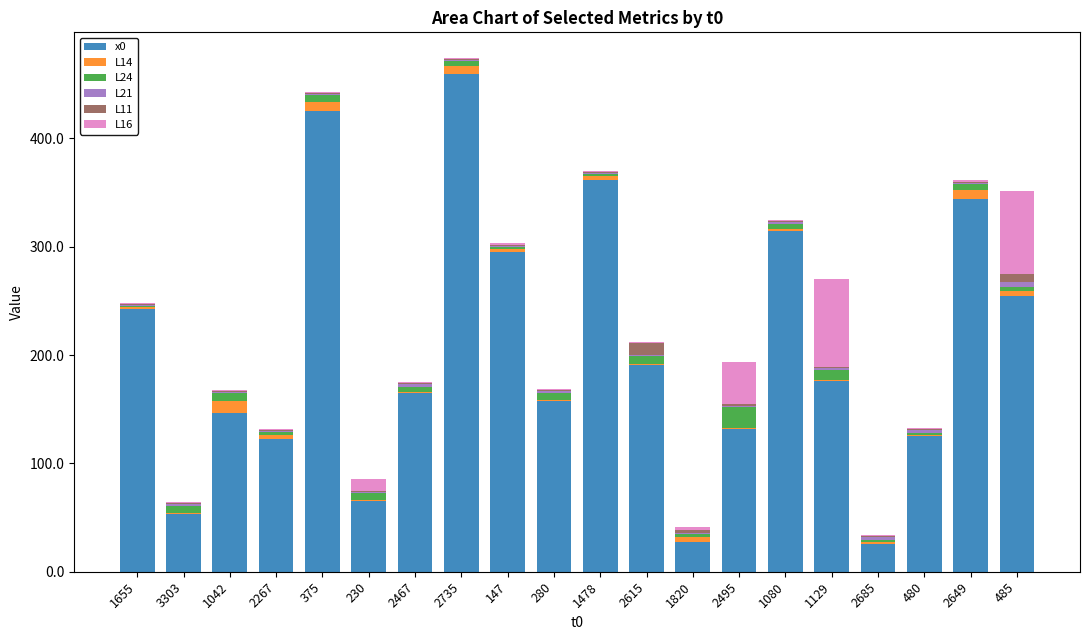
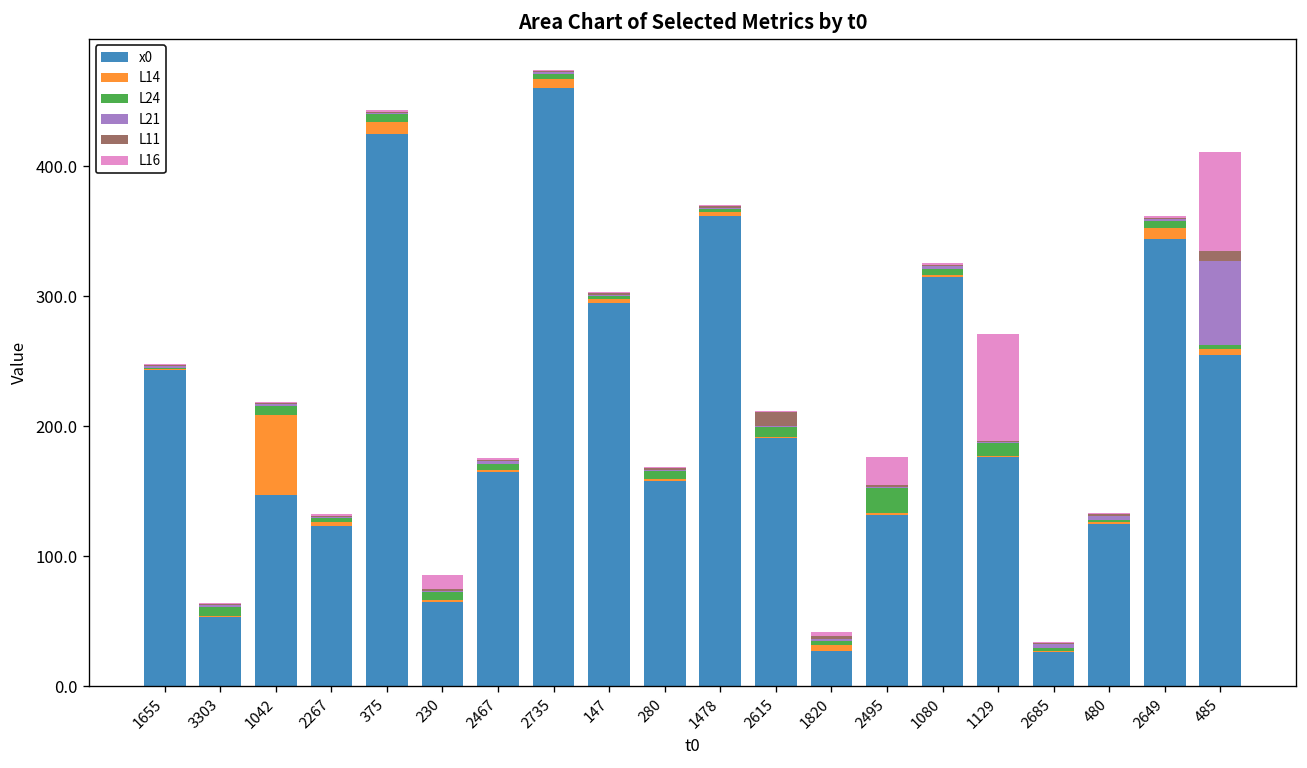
L14, 1042: 11 -> 62
L16, 2495: 39 -> 22
L21, 485: 4 -> 64
